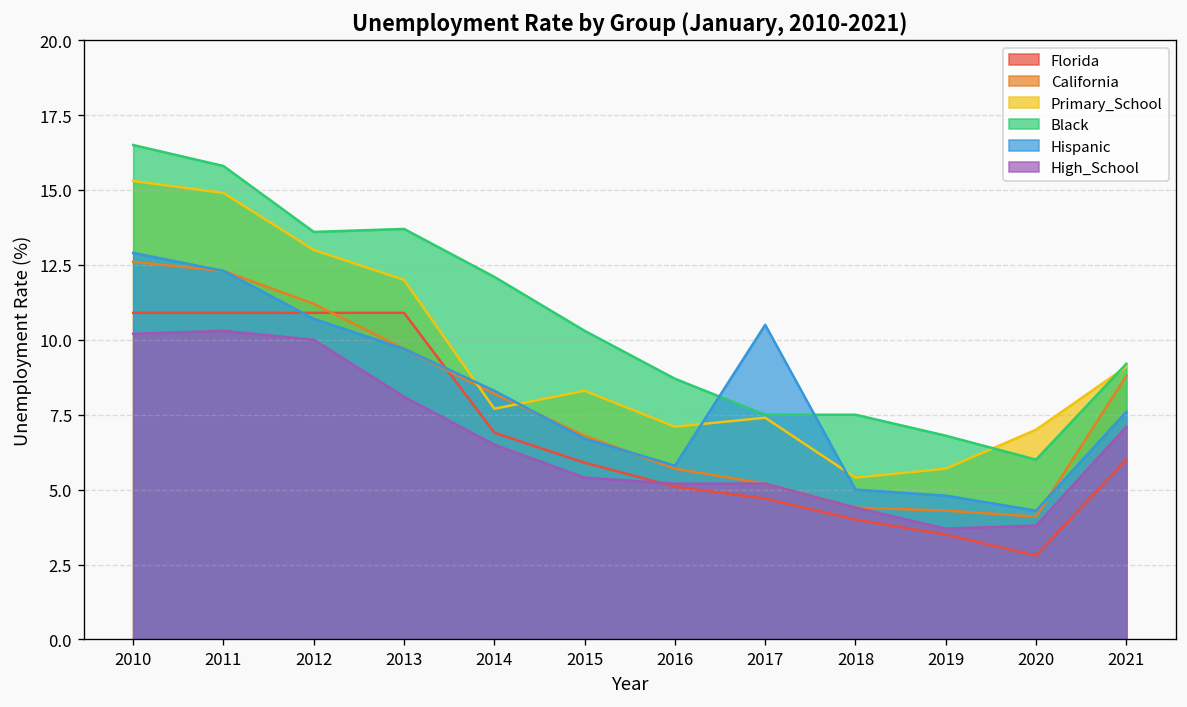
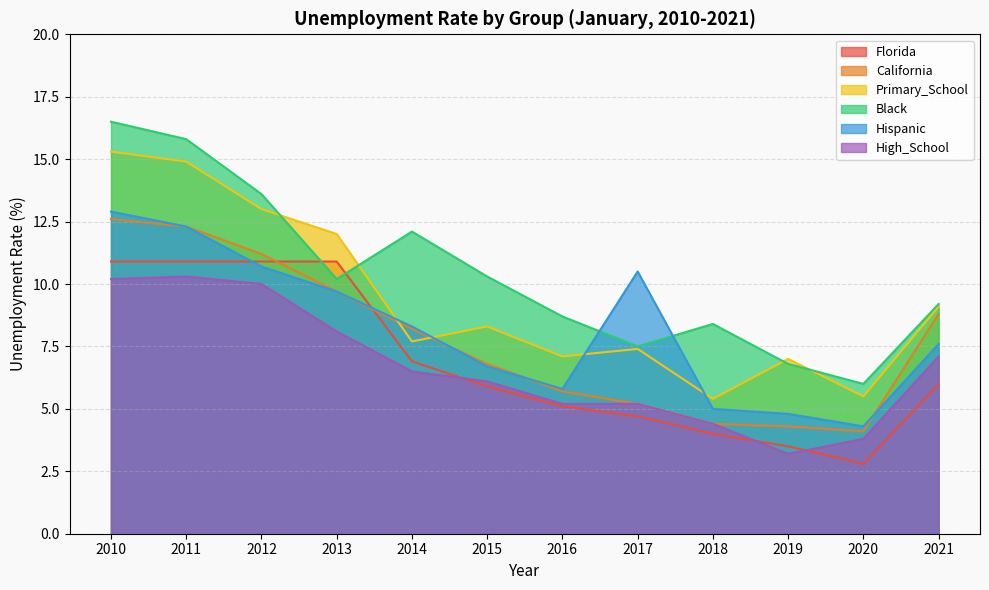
Black, 2013: 13.7 -> 10.2
High_School, 2015: 5.4 -> 6.1
Black, 2018: 7.5 -> 8.4
Primary_School, 2019: 5.7 -> 7.0
High_School, 2019: 3.7 -> 3.2
Primary_School, 2020: 7.0 -> 5.5
